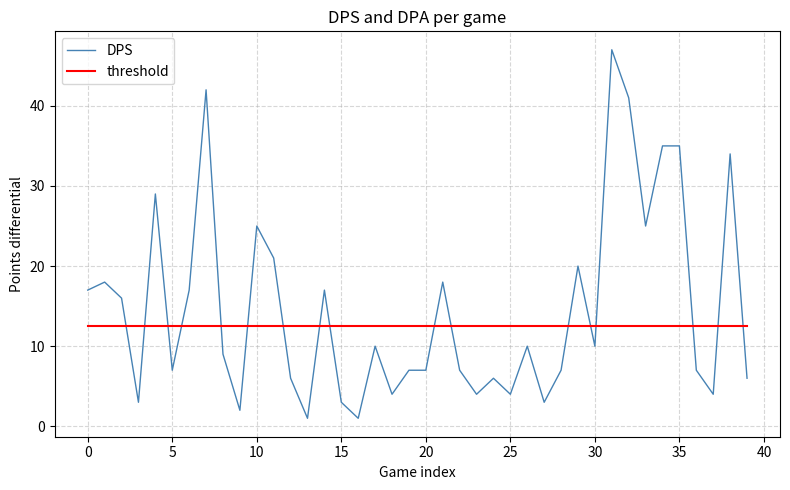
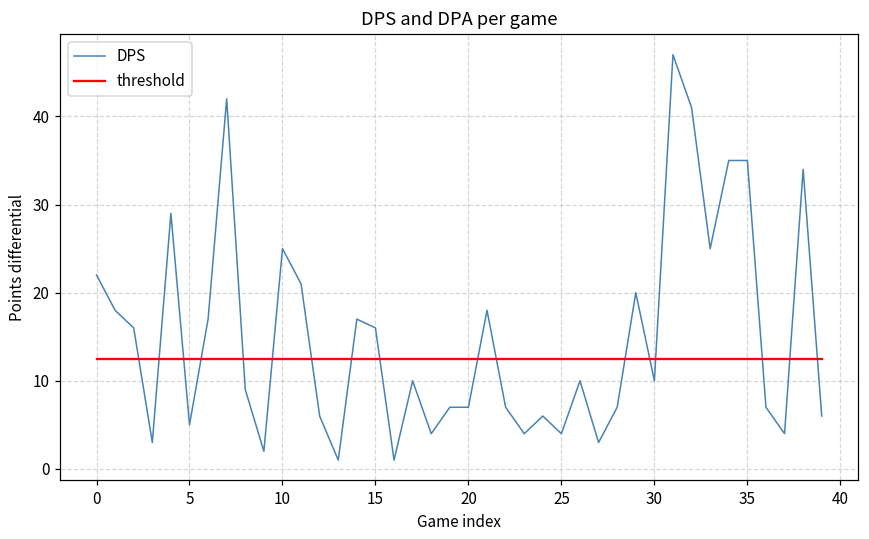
DPS, 0: 17 -> 22
DPS, 5: 7 -> 5
DPS, 15: 3 -> 16
